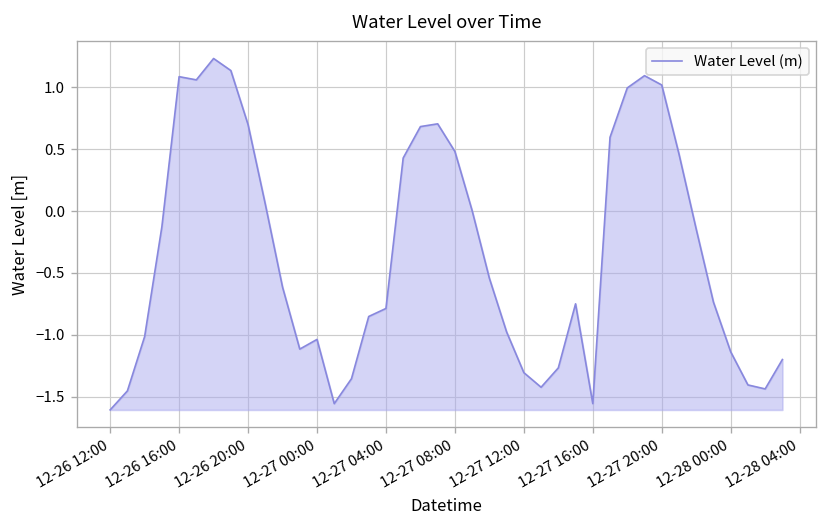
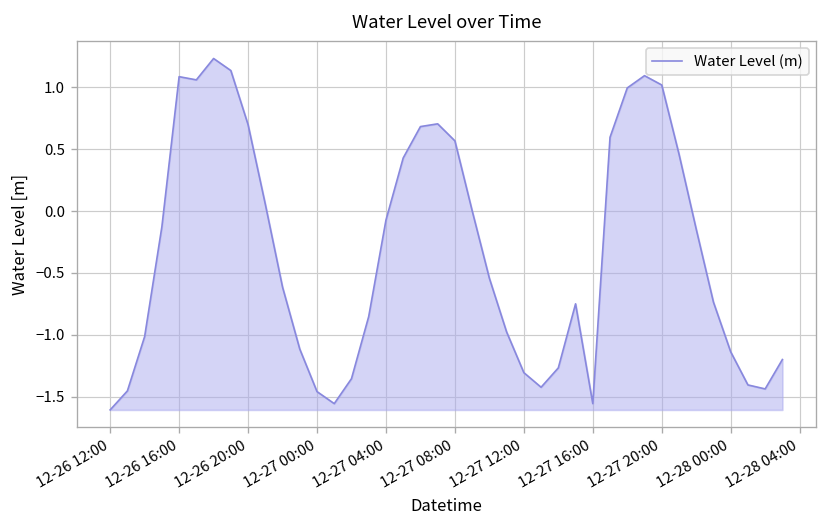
12-27 00:00: -1.04 -> -1.46
12-27 04:00: -0.79 -> -0.07
12-27 08:00: 0.48 -> 0.57
